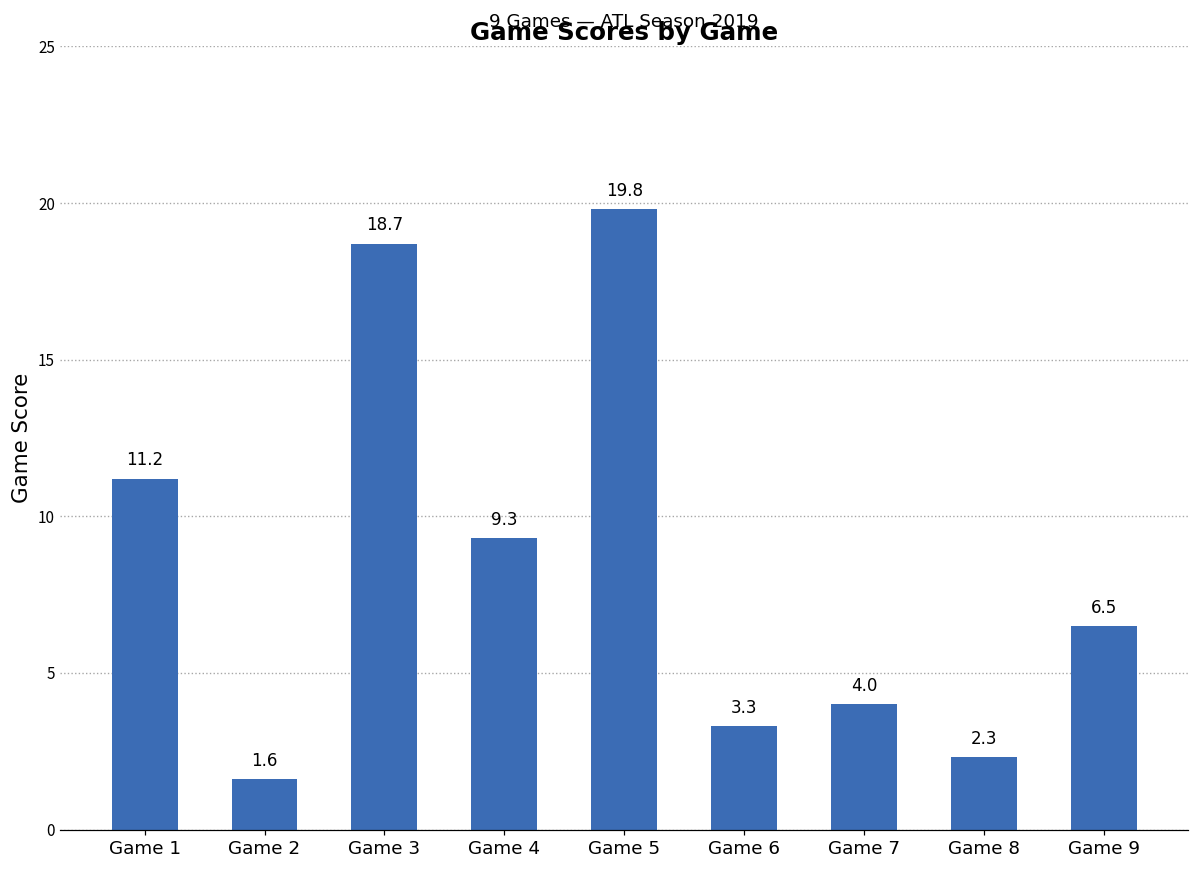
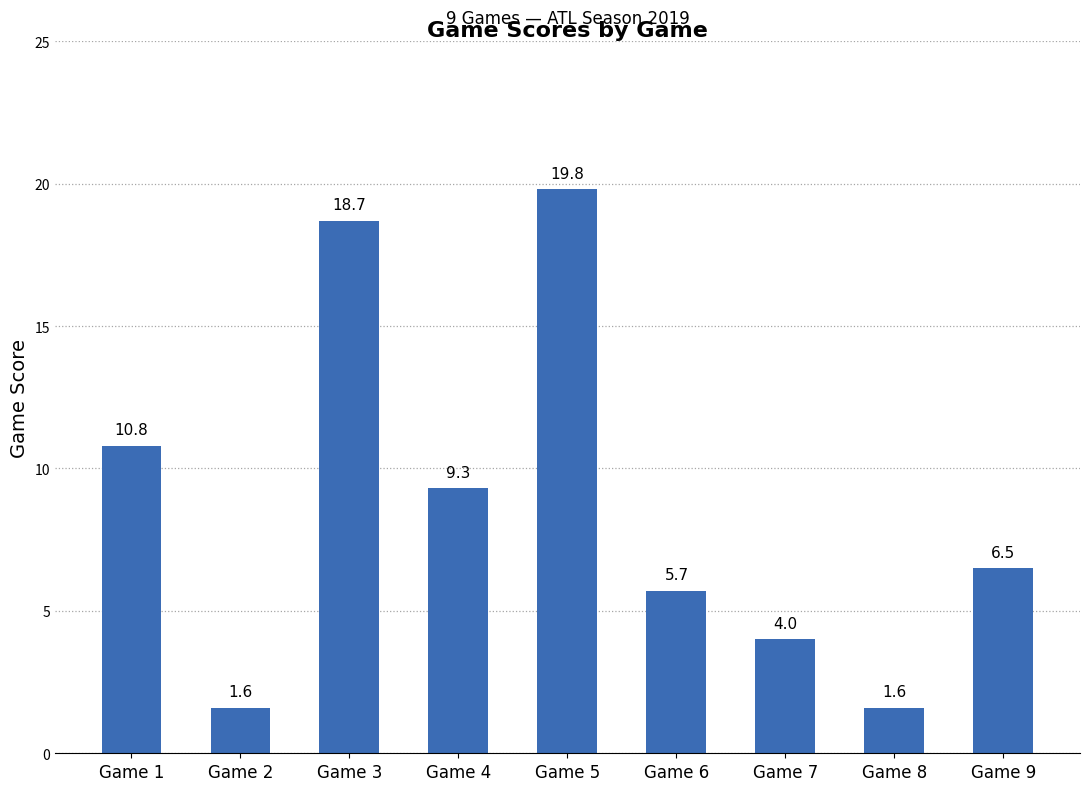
Game 1: 11.2 -> 10.8
Game 6: 3.3 -> 5.7
Game 8: 2.3 -> 1.6
